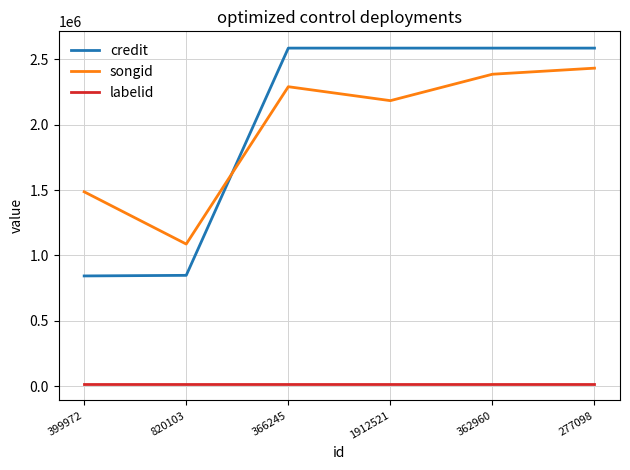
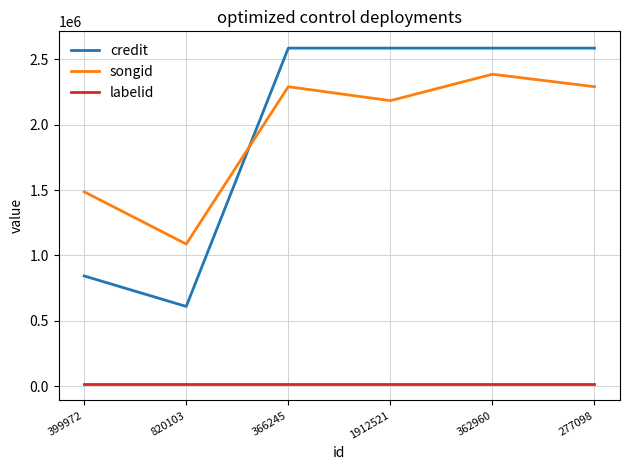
credit, 820103: 850000 -> 610000
songid, 277098: 2430000 -> 2290000
